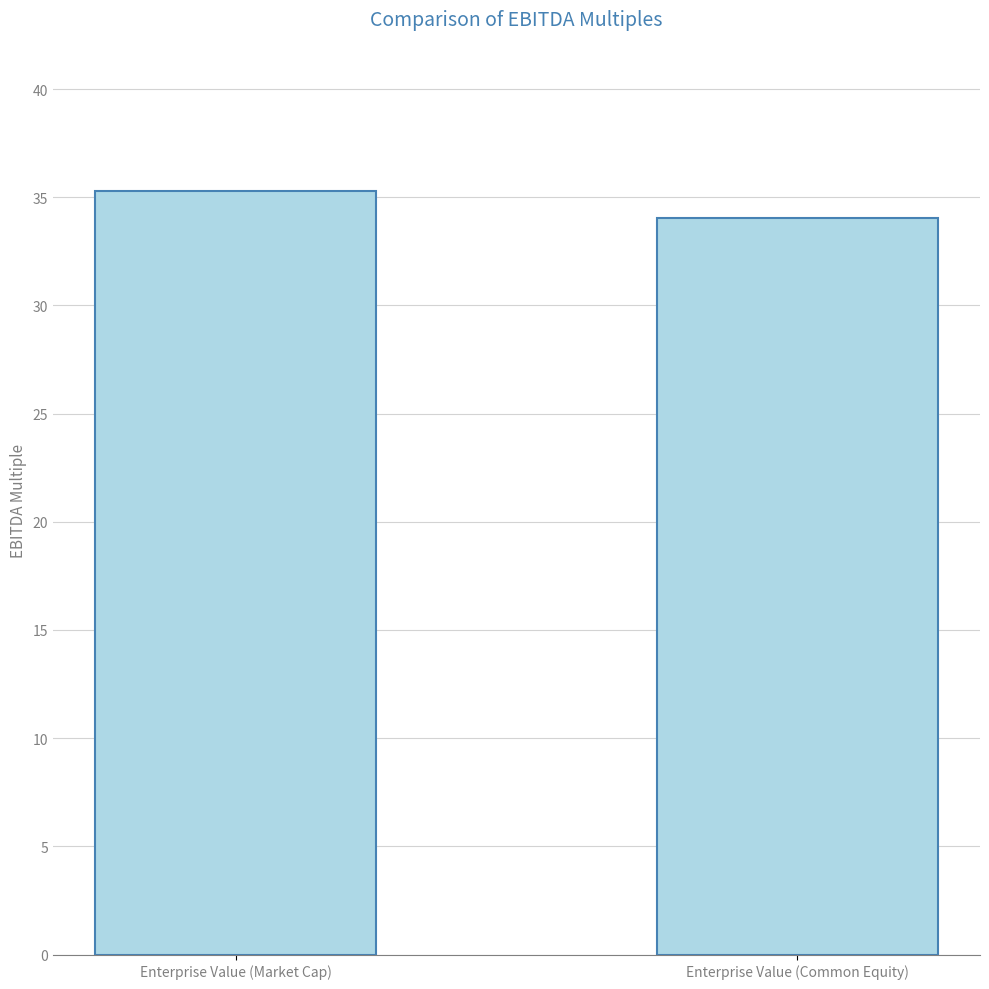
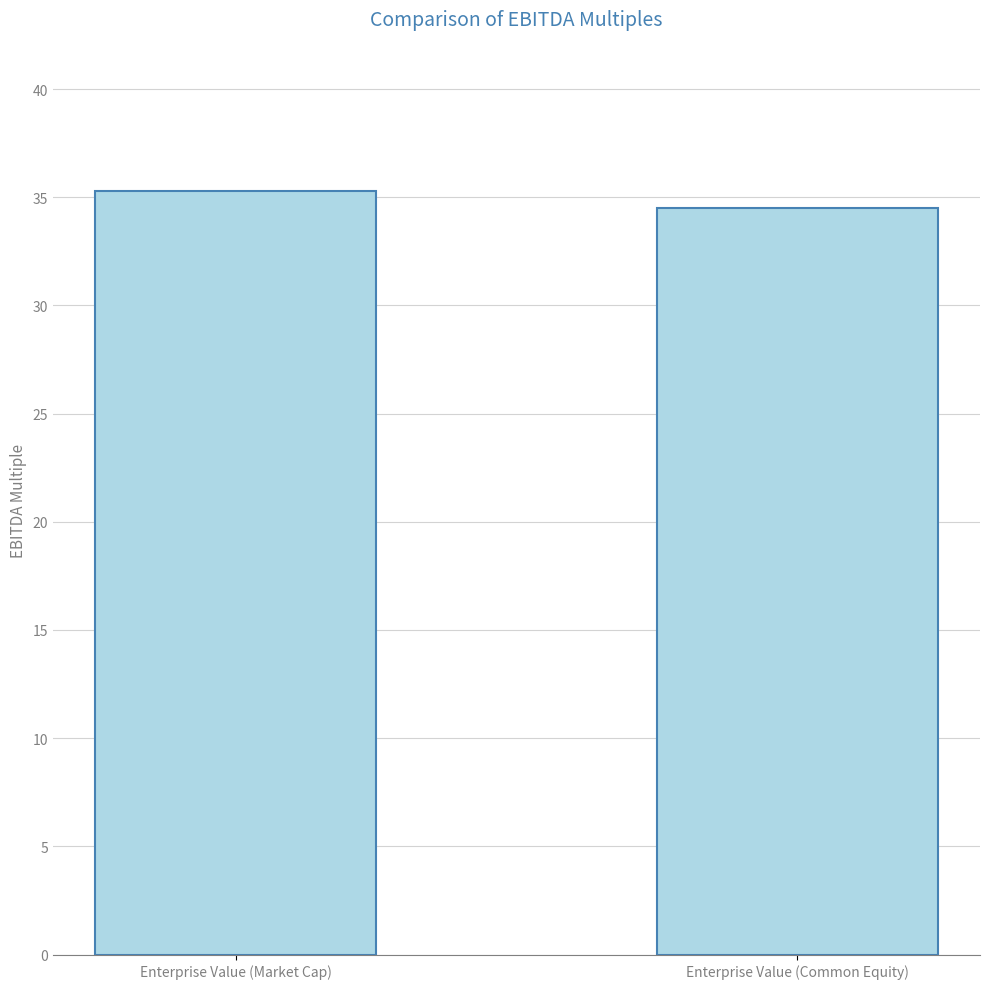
Enterprise Value (Common Equity): 34.1 -> 34.5
